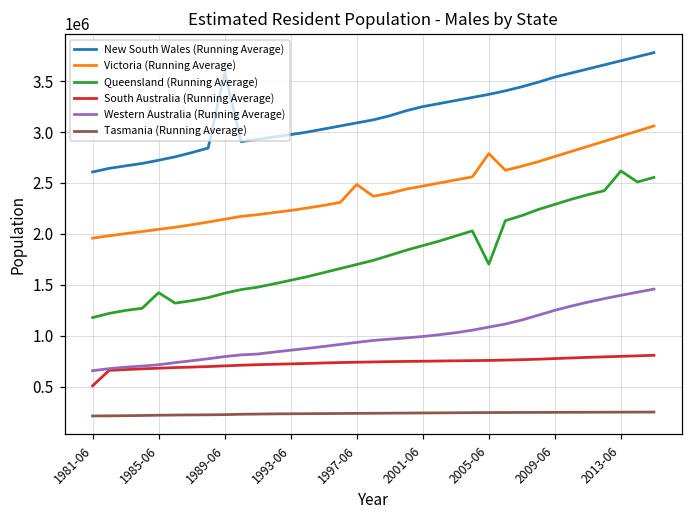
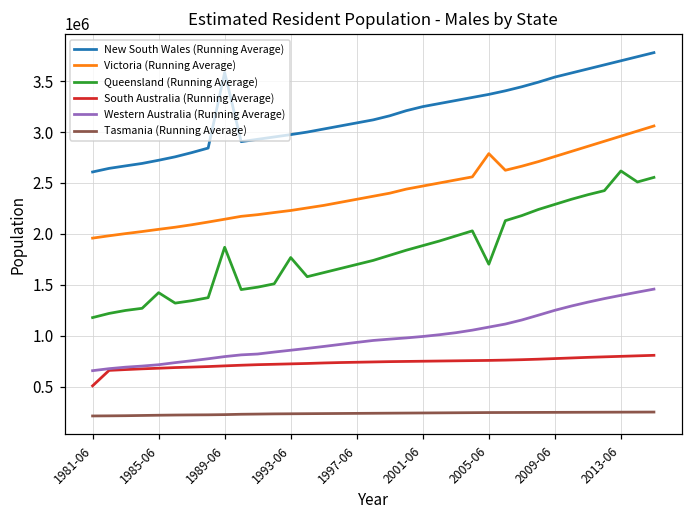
Queensland (Running Average), 1989-06: 1400000 -> 1900000
Queensland (Running Average), 1993-06: 1500000 -> 1800000
Victoria (Running Average), 1997-06: 2500000 -> 2300000
